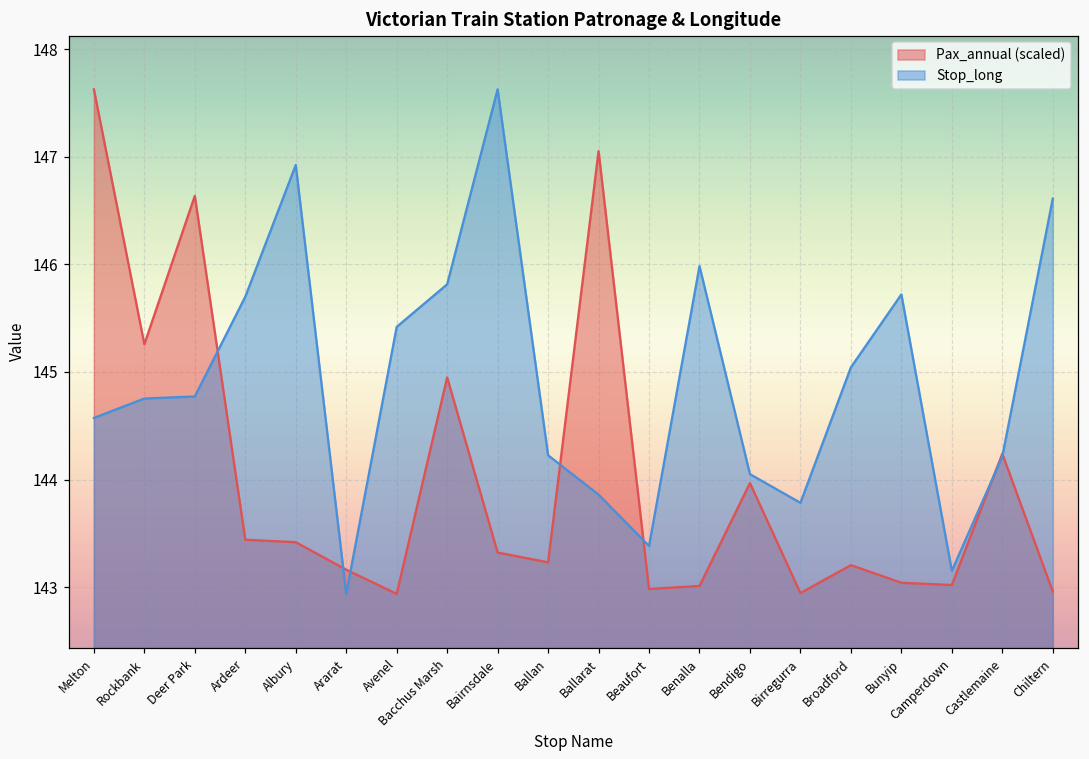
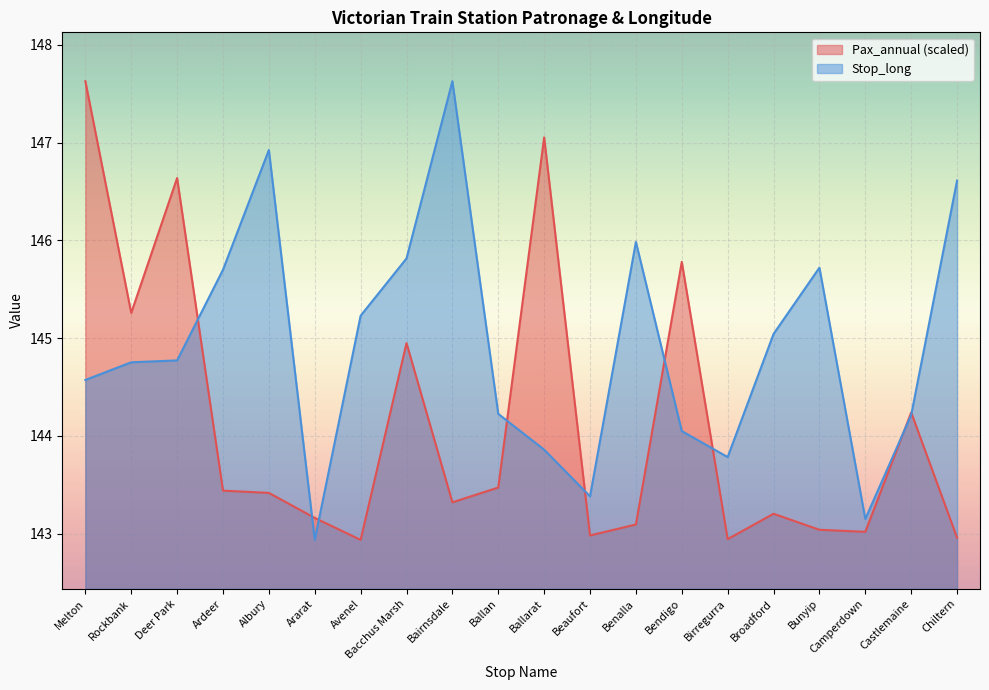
Stop_long, Avenel: 145.4 -> 145.2
Pax_annual (scaled), Ballan: 143.2 -> 143.5
Pax_annual (scaled), Benalla: 143.0 -> 143.1
Pax_annual (scaled), Bendigo: 144.0 -> 145.8
